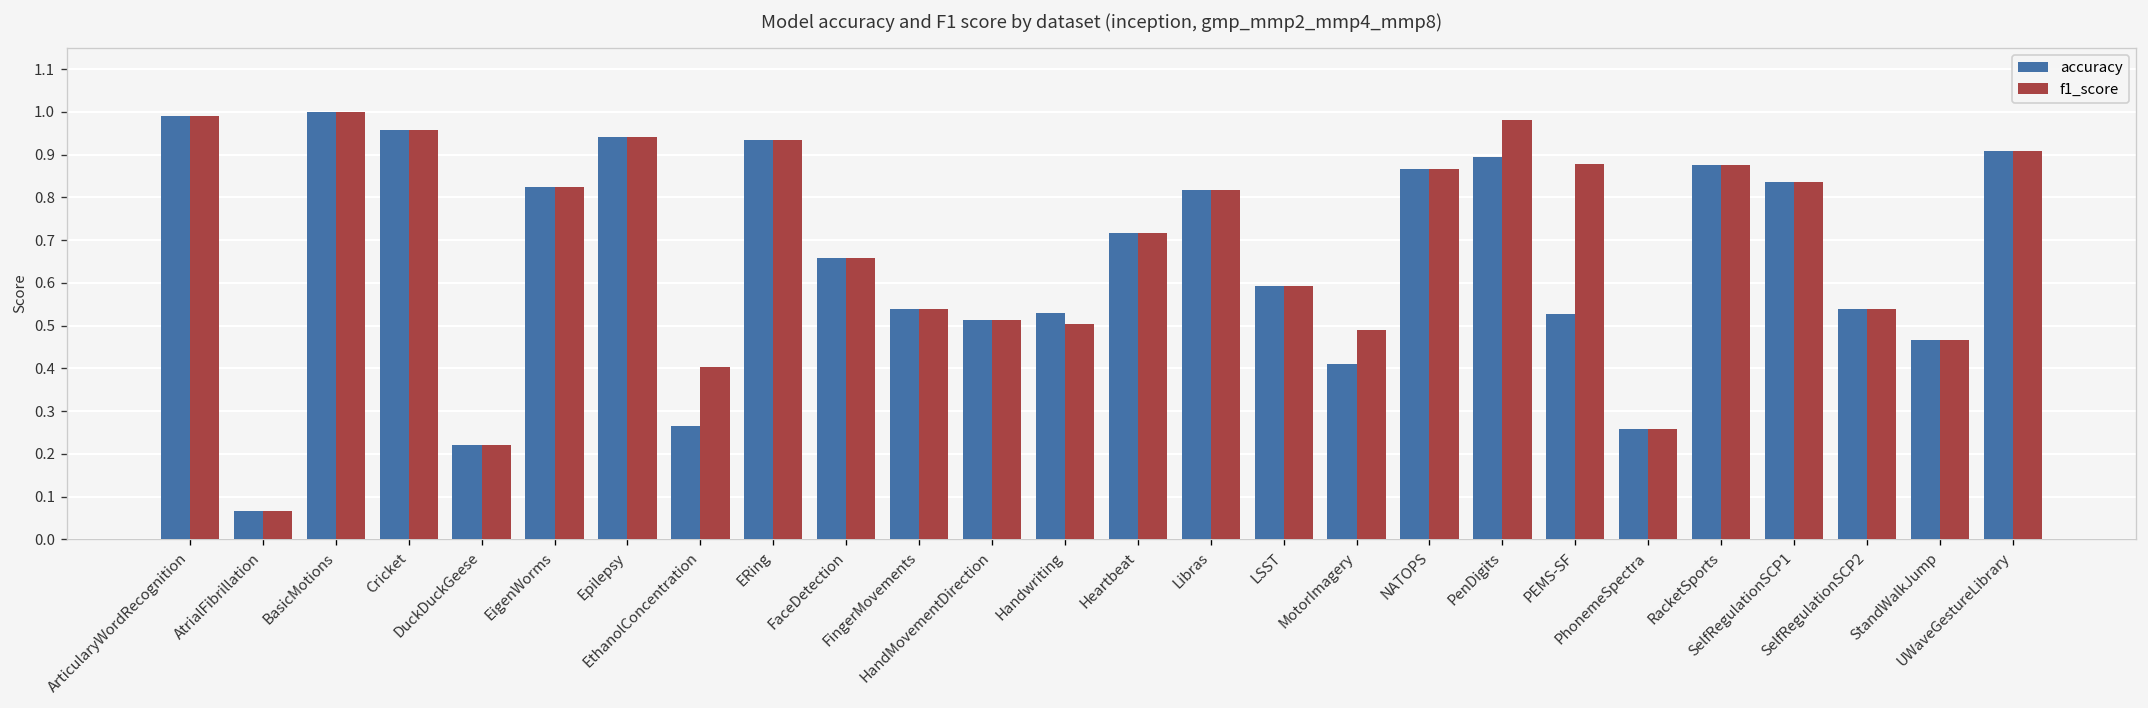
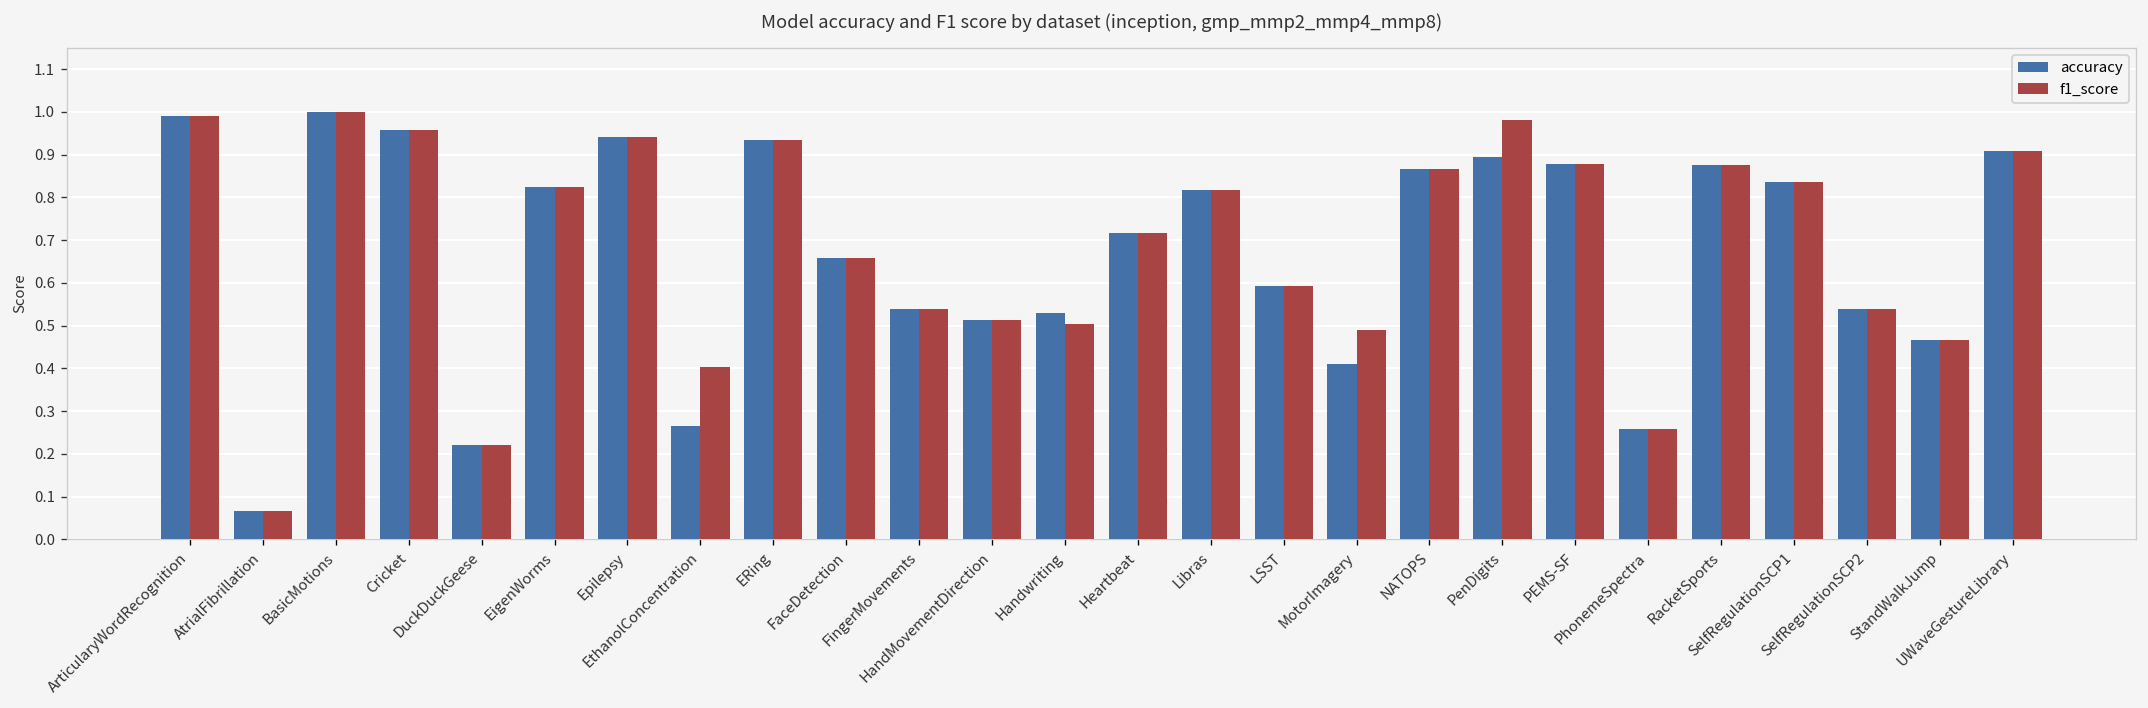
accuracy, PEMS-SF: 0.53 -> 0.88
